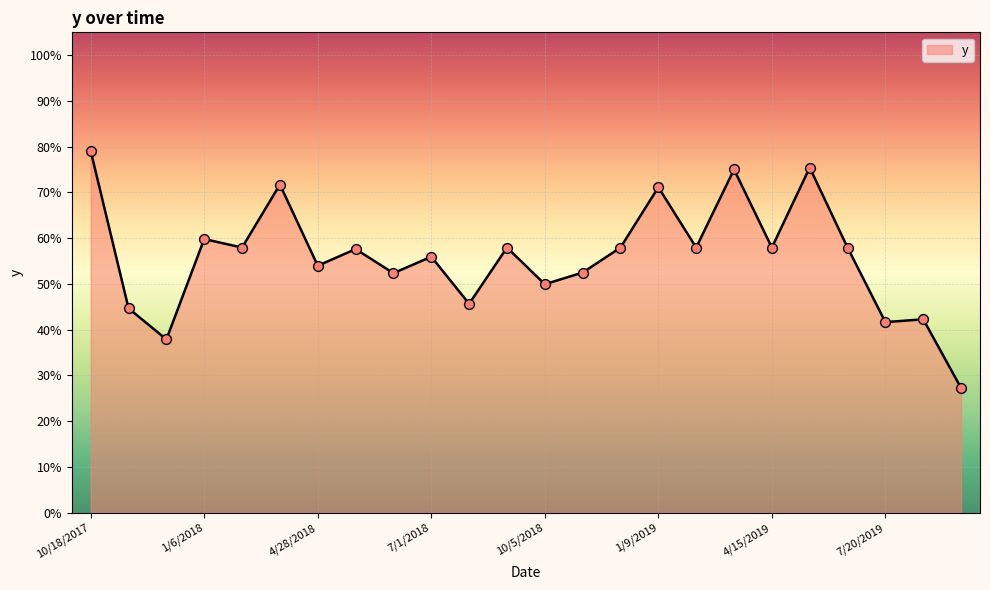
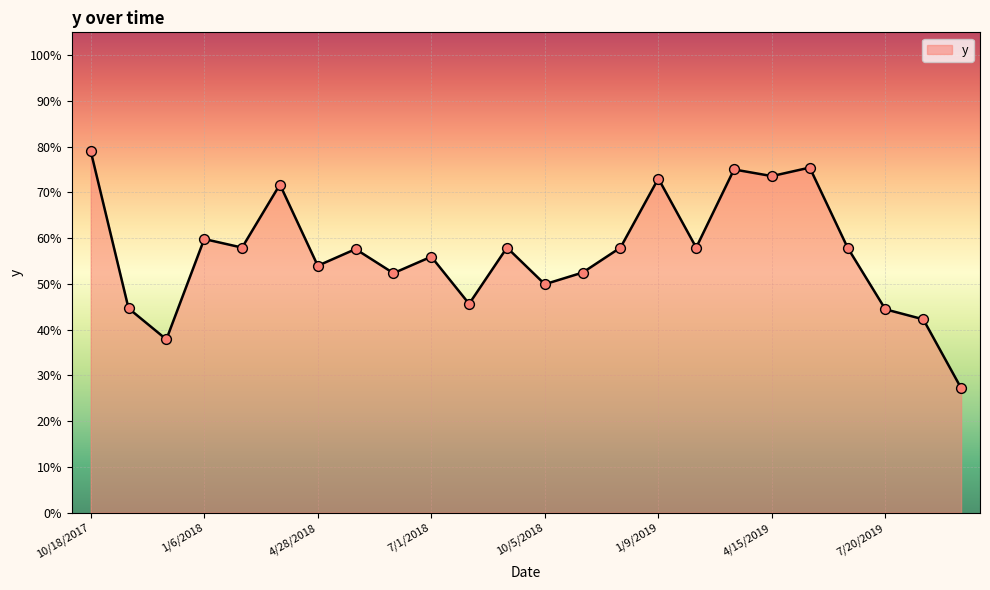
1/9/2019: 71% -> 73%
4/15/2019: 58% -> 74%
7/20/2019: 42% -> 44%
